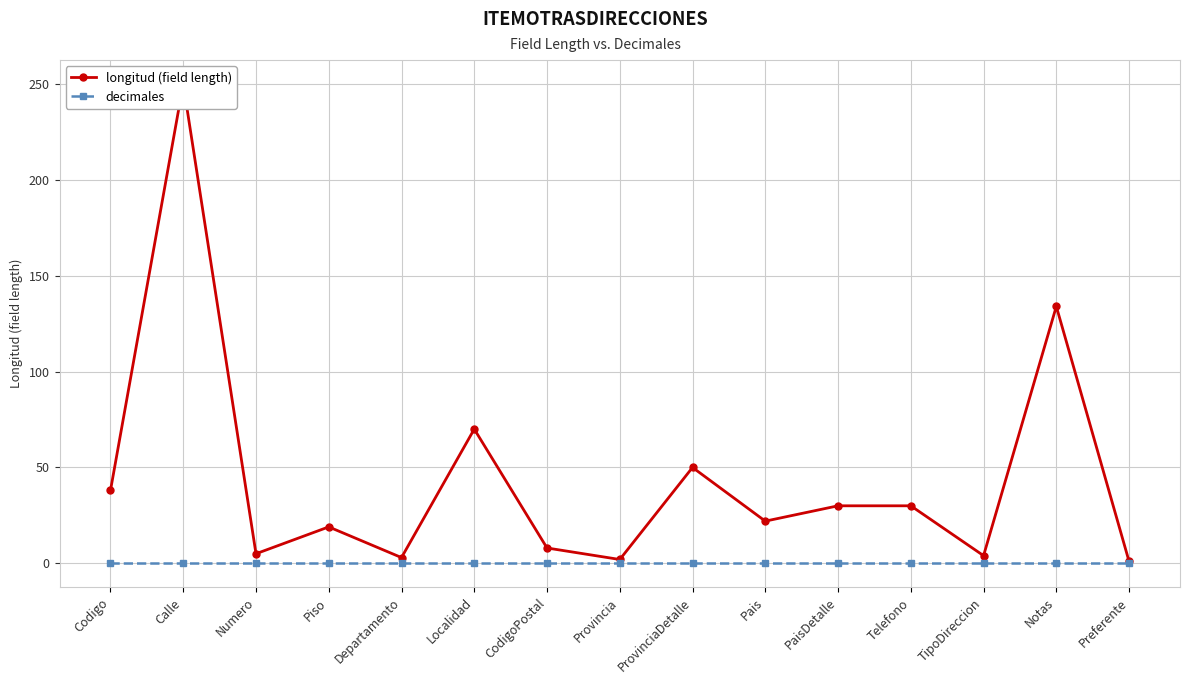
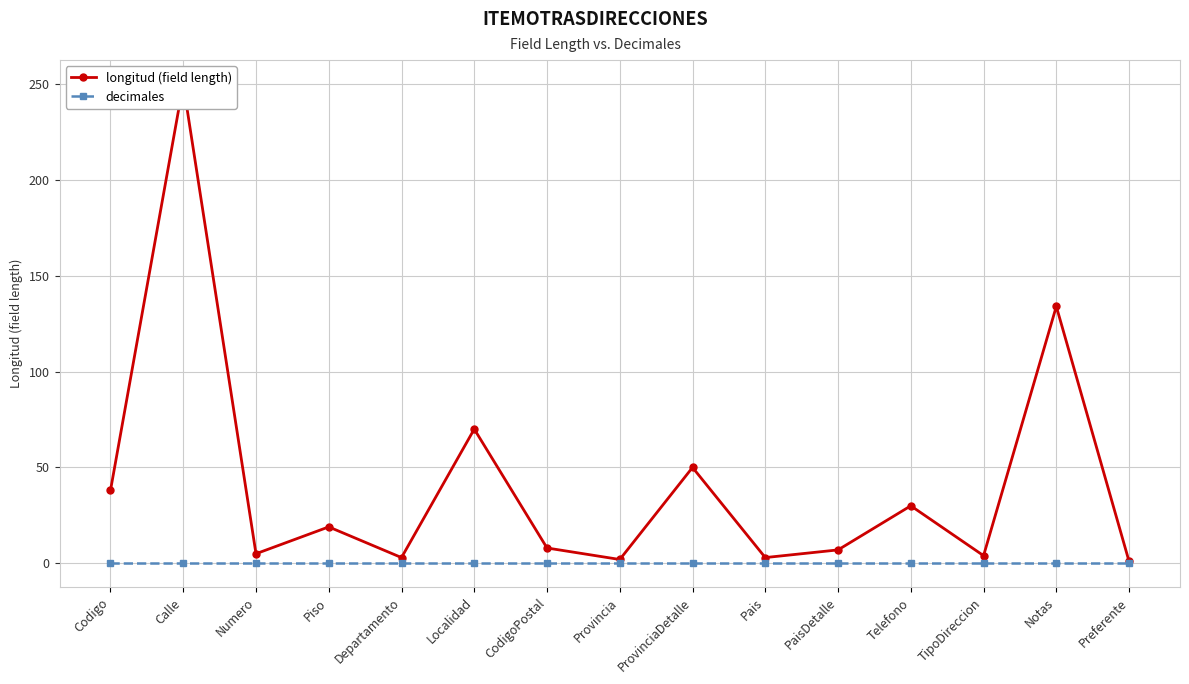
longitud (field length), Pais: 22 -> 3
longitud (field length), PaisDetalle: 30 -> 7
